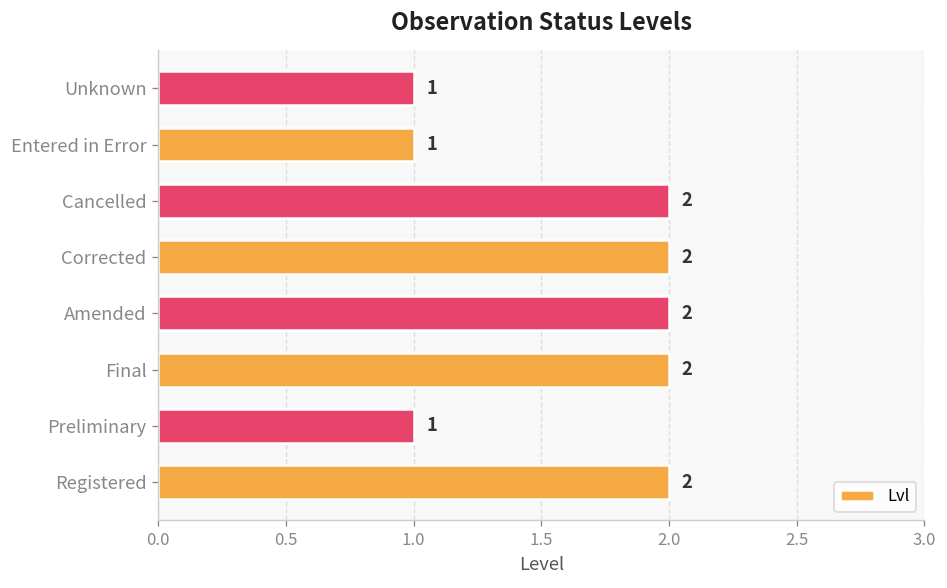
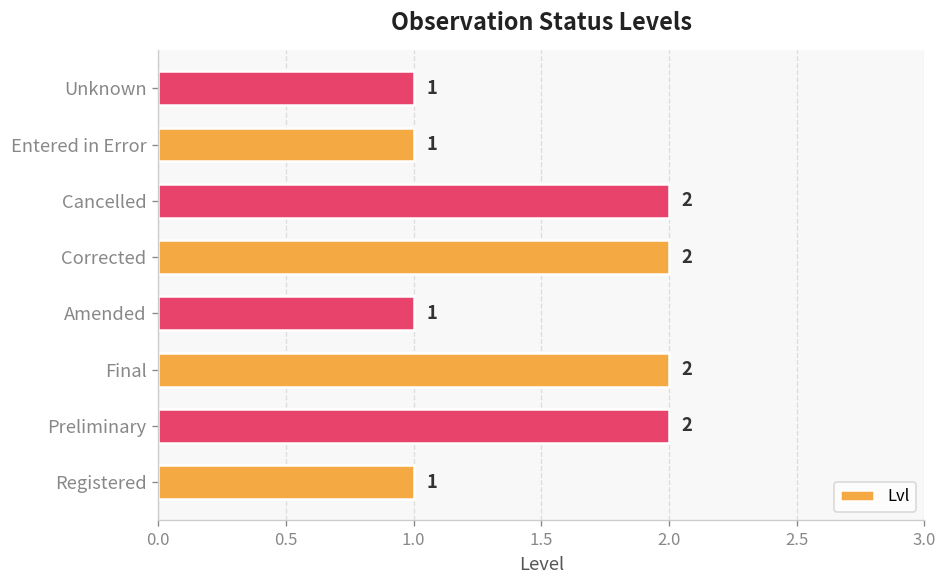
Amended: 2 -> 1
Preliminary: 1 -> 2
Registered: 2 -> 1
